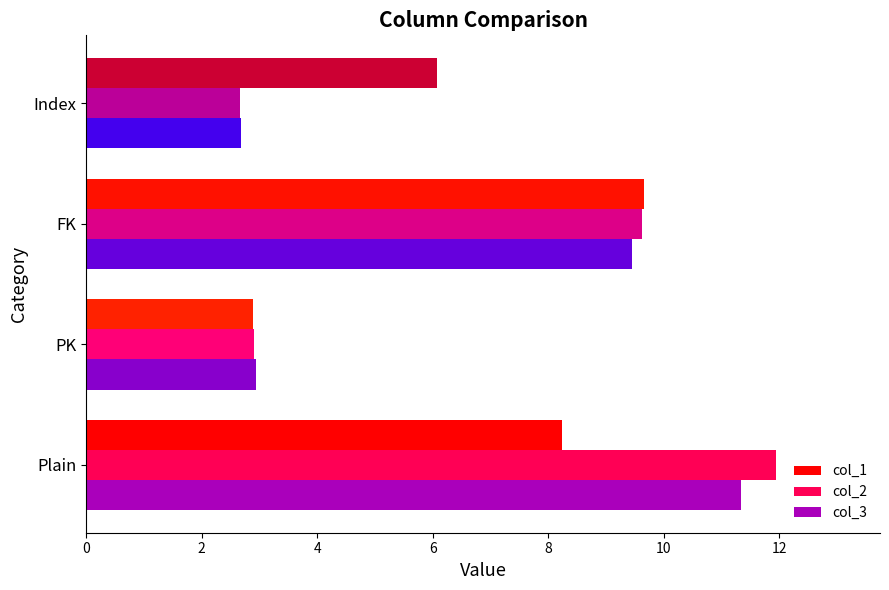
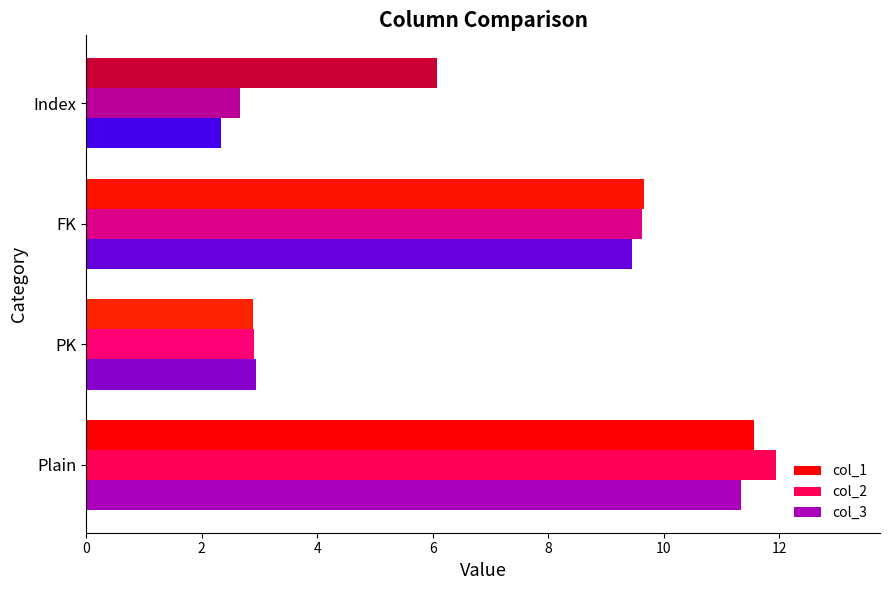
col_3, Index: 2.7 -> 2.3
col_1, Plain: 8.2 -> 11.6
